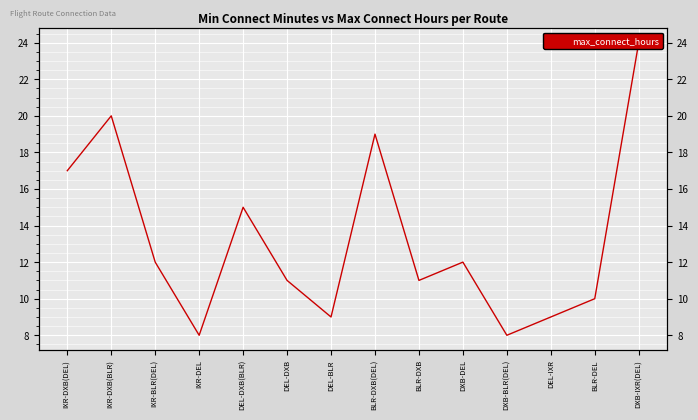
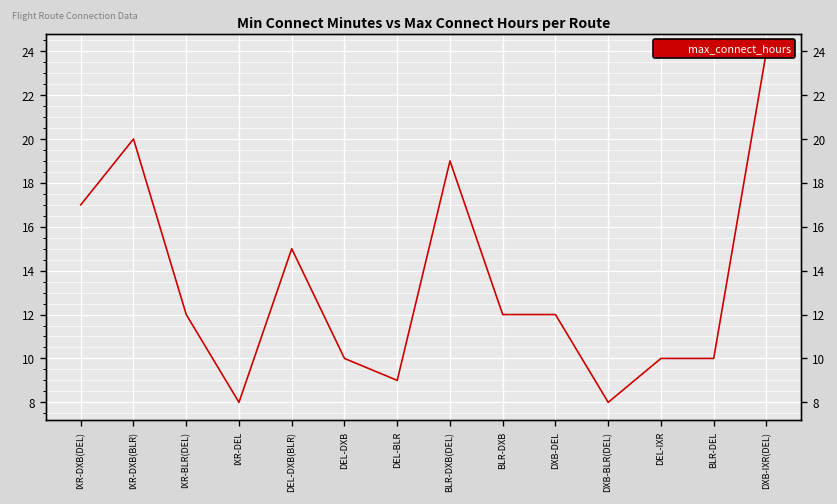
DEL-DXB: 11 -> 10
BLR-DXB: 11 -> 12
DEL-IXR: 9 -> 10
